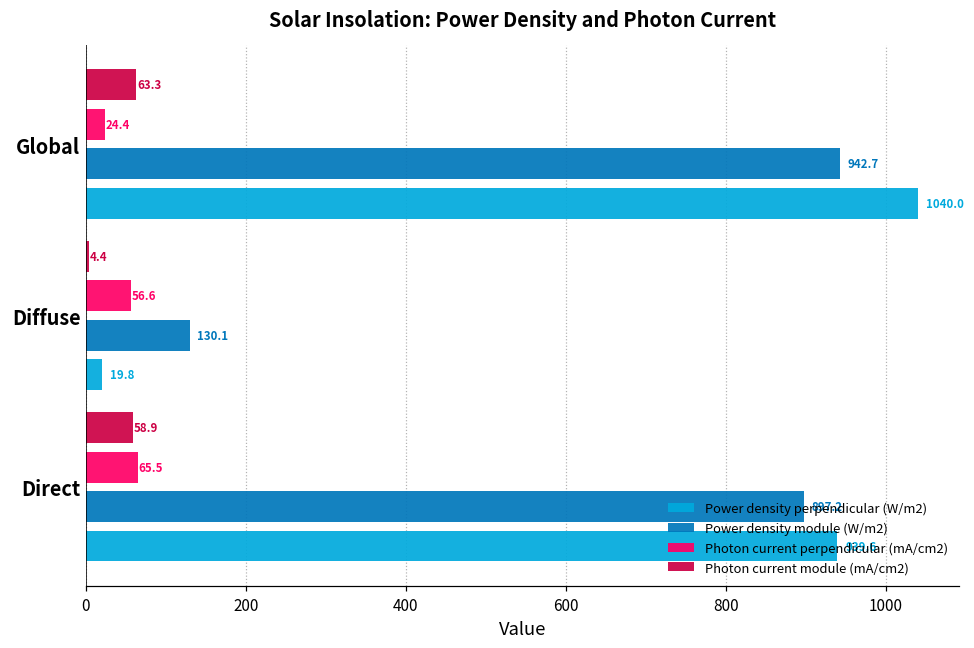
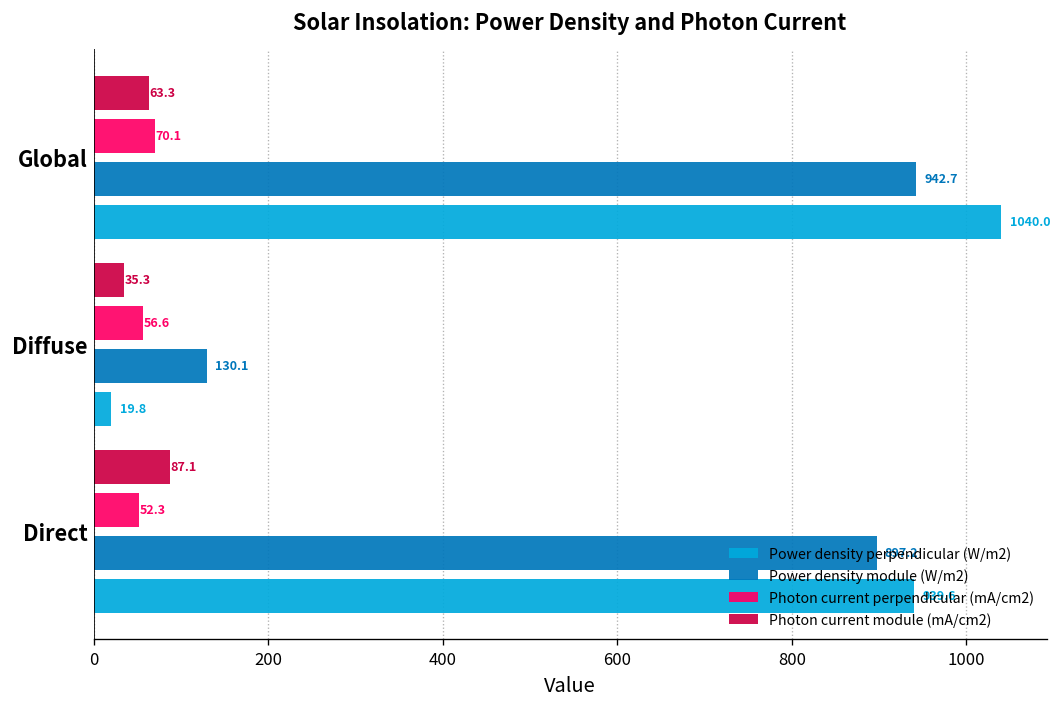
Photon current perpendicular (mA/cm2), Global: 24.4 -> 70.1
Photon current module (mA/cm2), Diffuse: 4.4 -> 35.3
Photon current module (mA/cm2), Direct: 58.9 -> 87.1
Photon current perpendicular (mA/cm2), Direct: 65.5 -> 52.3
